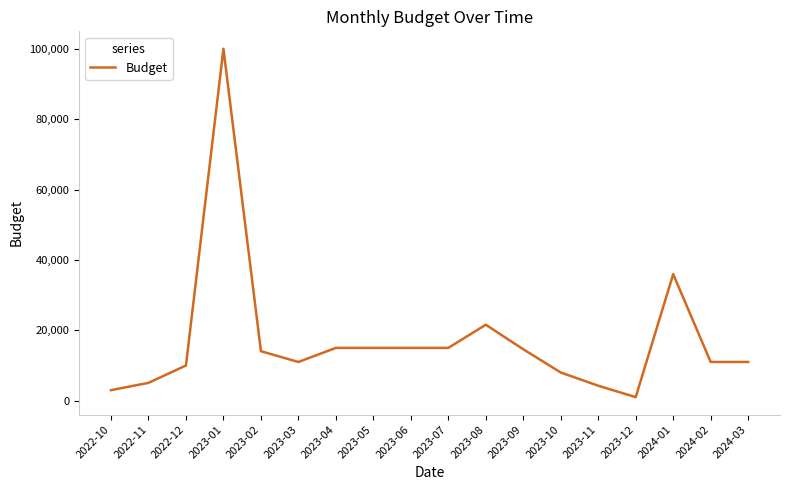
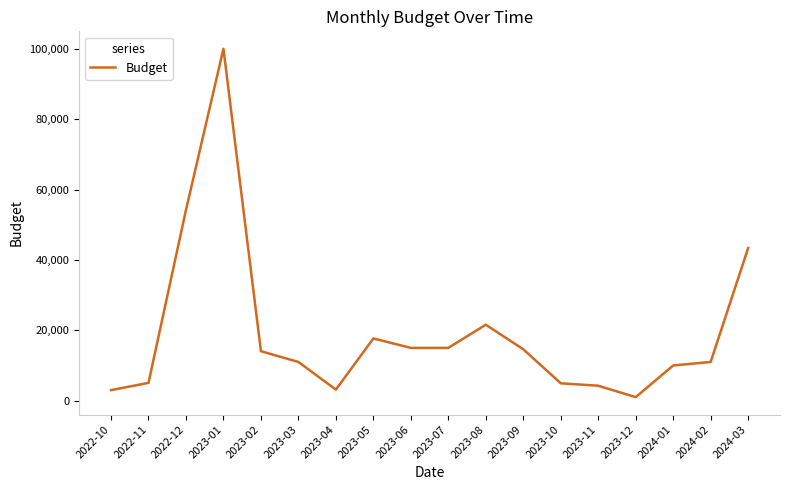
2022-12: 10,000 -> 54,000
2023-04: 15,000 -> 3,000
2023-05: 15,000 -> 18,000
2023-10: 8,000 -> 5,000
2024-01: 36,000 -> 10,000
2024-03: 11,000 -> 43,000
